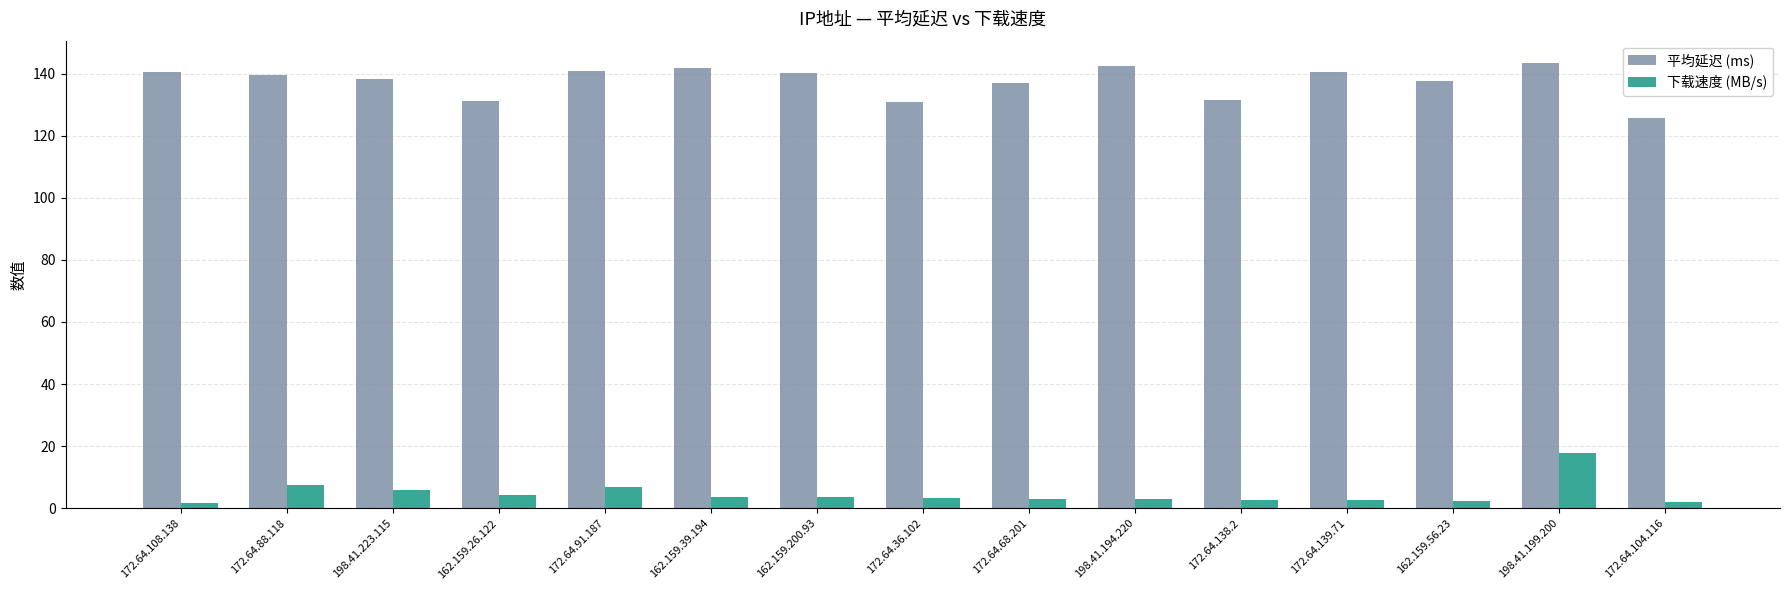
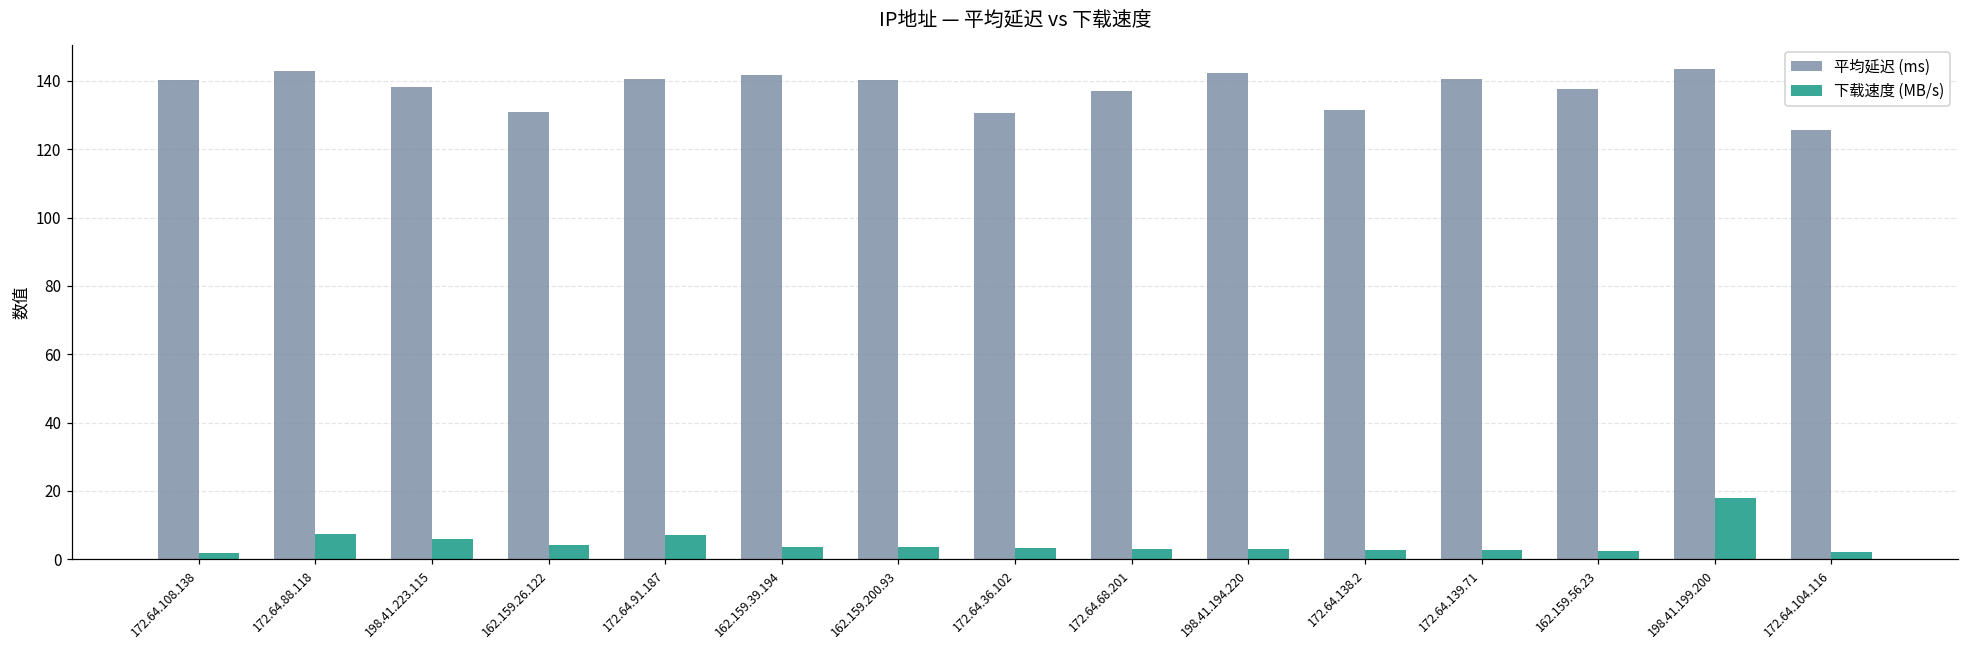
平均延迟 (ms), 172.64.88.118: 140 -> 143
